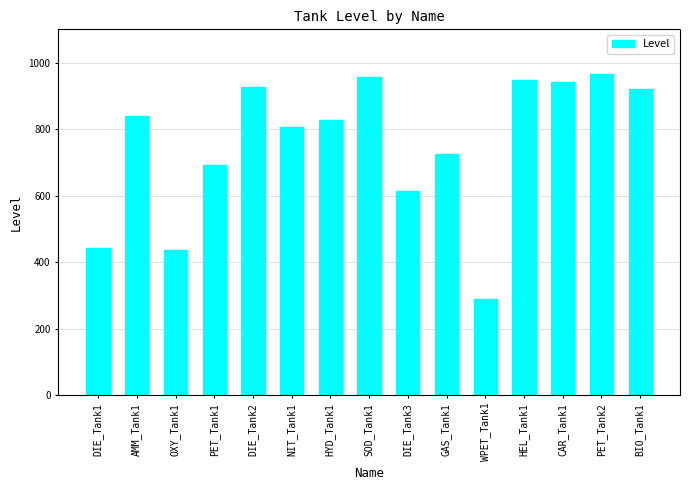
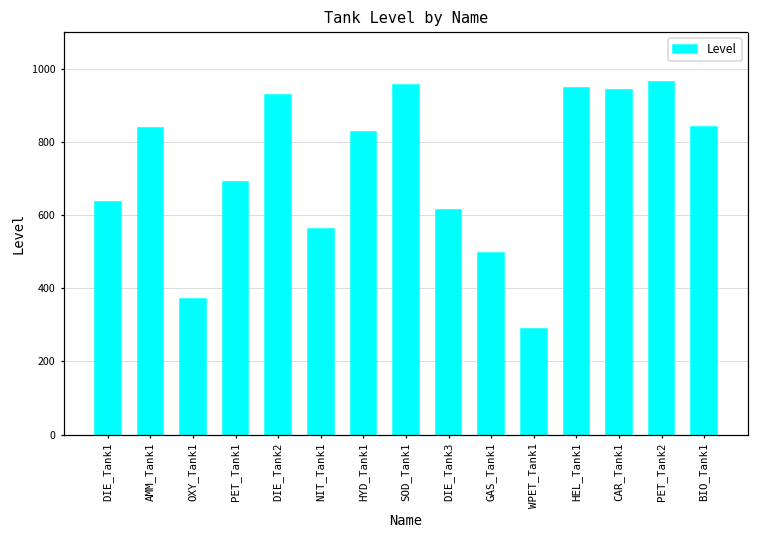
DIE_Tank1: 440 -> 640
OXY_Tank1: 440 -> 370
NIT_Tank1: 810 -> 560
GAS_Tank1: 730 -> 500
BIO_Tank1: 920 -> 840
